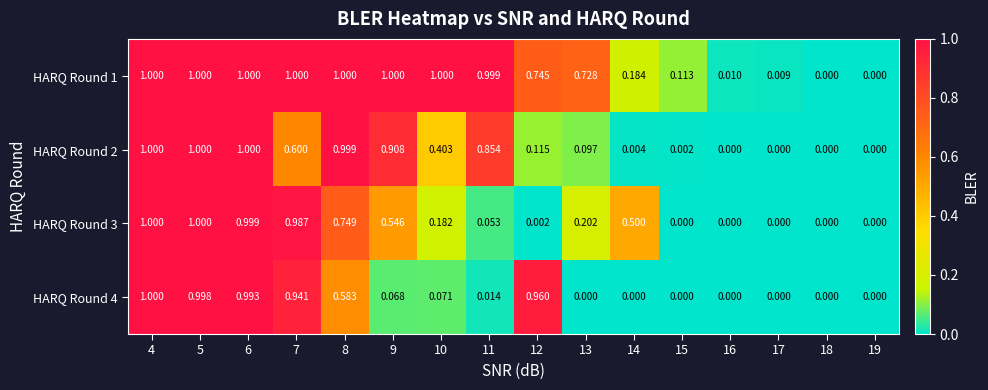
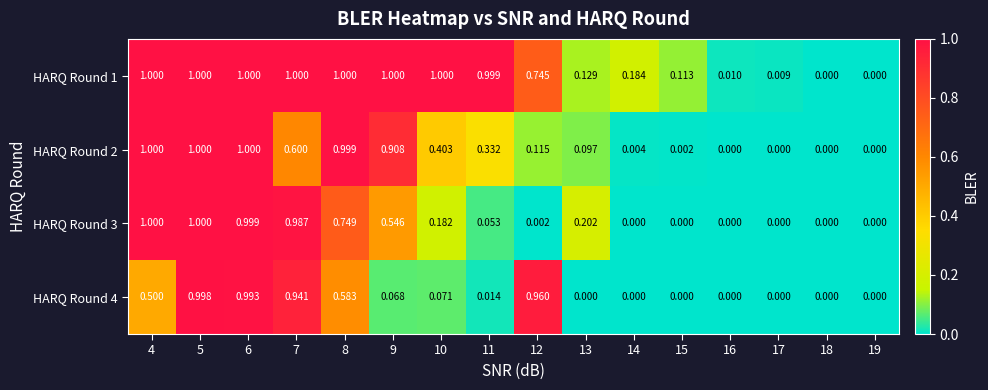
HARQ Round 1, 13: 0.728 -> 0.129
HARQ Round 2, 11: 0.854 -> 0.332
HARQ Round 3, 14: 0.500 -> 0.000
HARQ Round 4, 4: 1.000 -> 0.500
